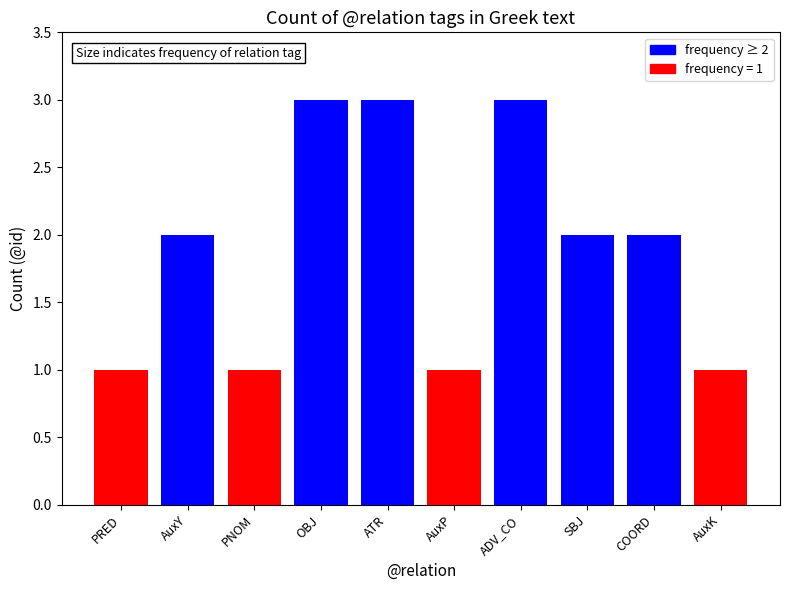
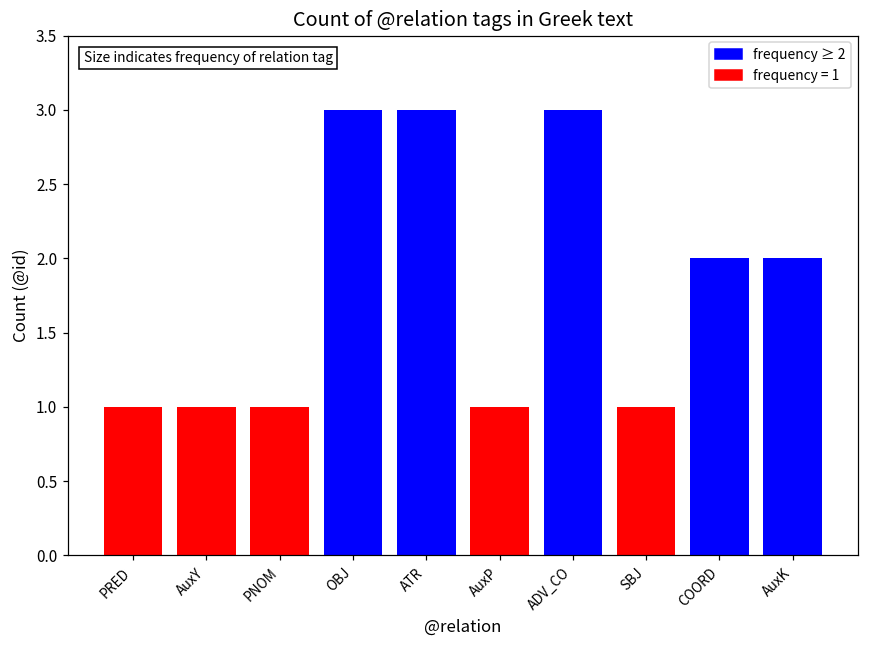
AuxY: 2 -> 1
SBJ: 2 -> 1
AuxK: 1 -> 2
